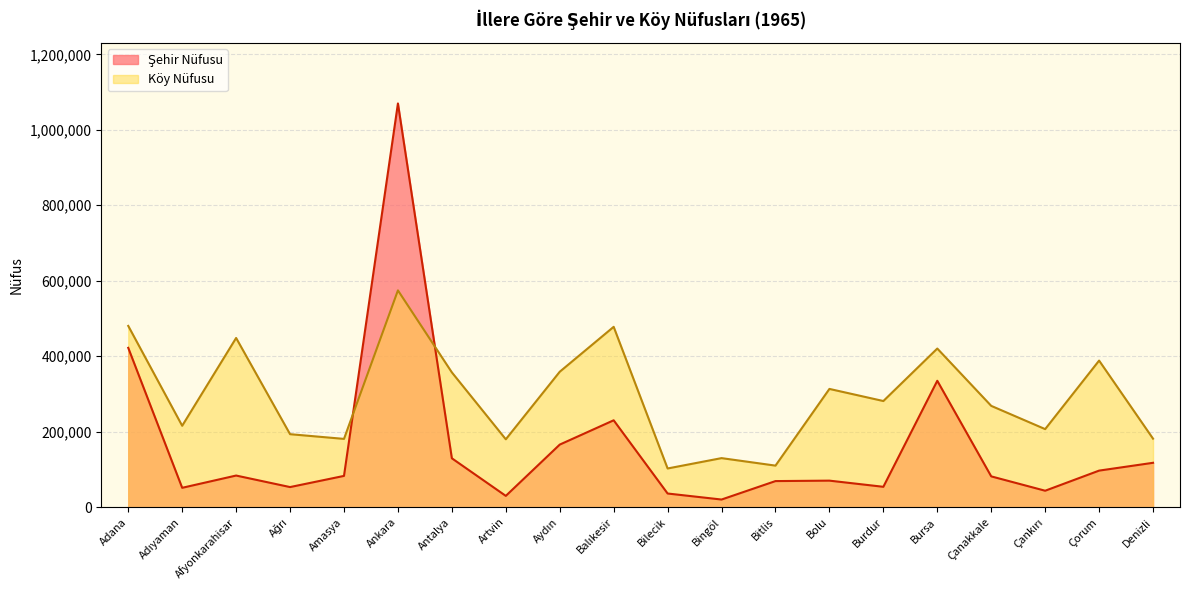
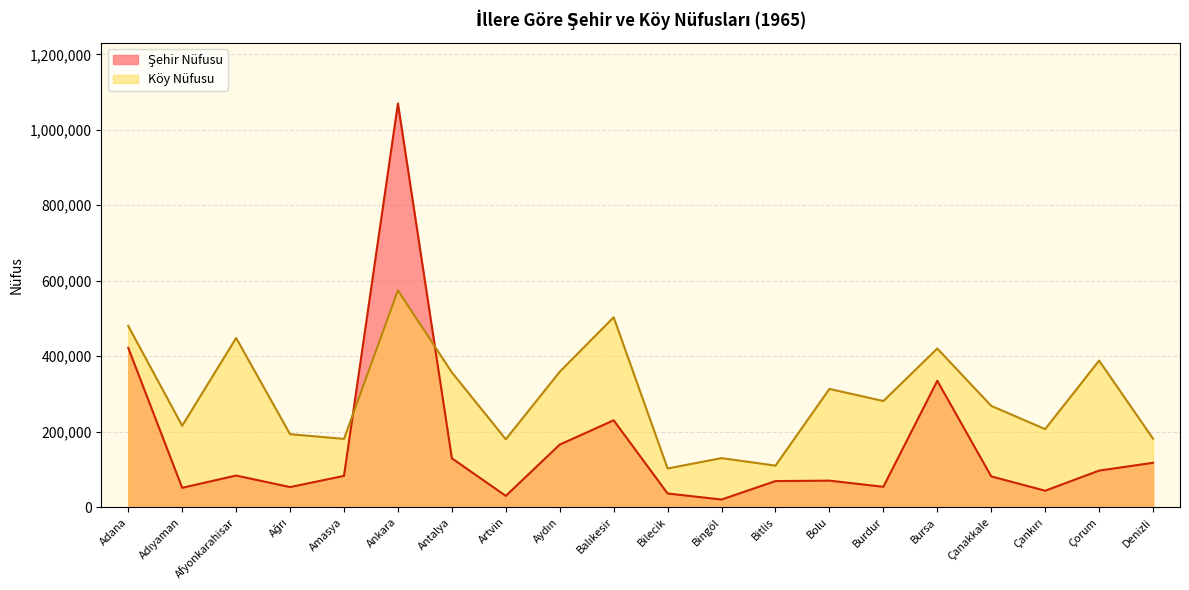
Köy Nüfusu, Balıkesir: 480,000 -> 500,000
